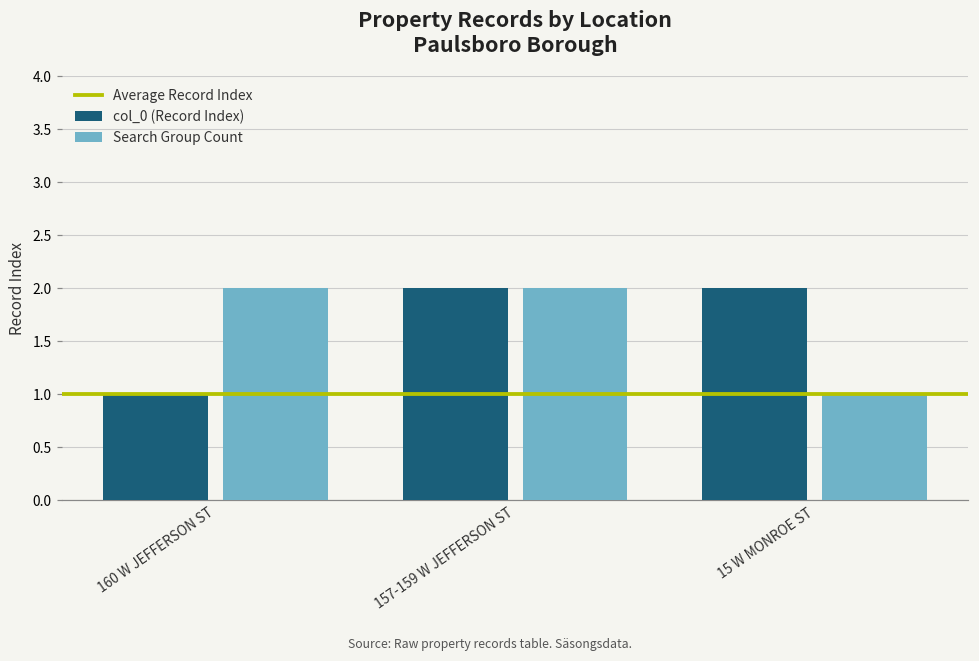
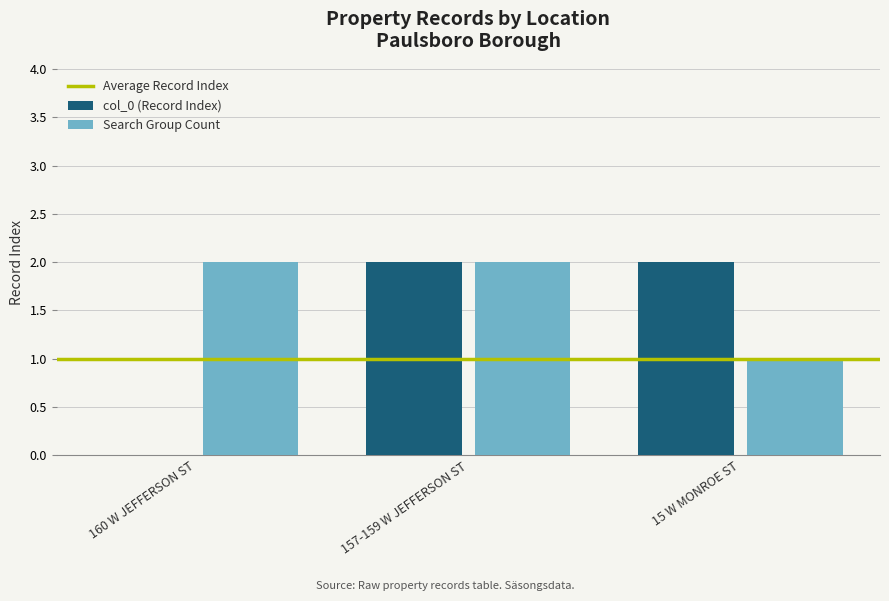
col_0 (Record Index), 160 W JEFFERSON ST: 1 -> 0
